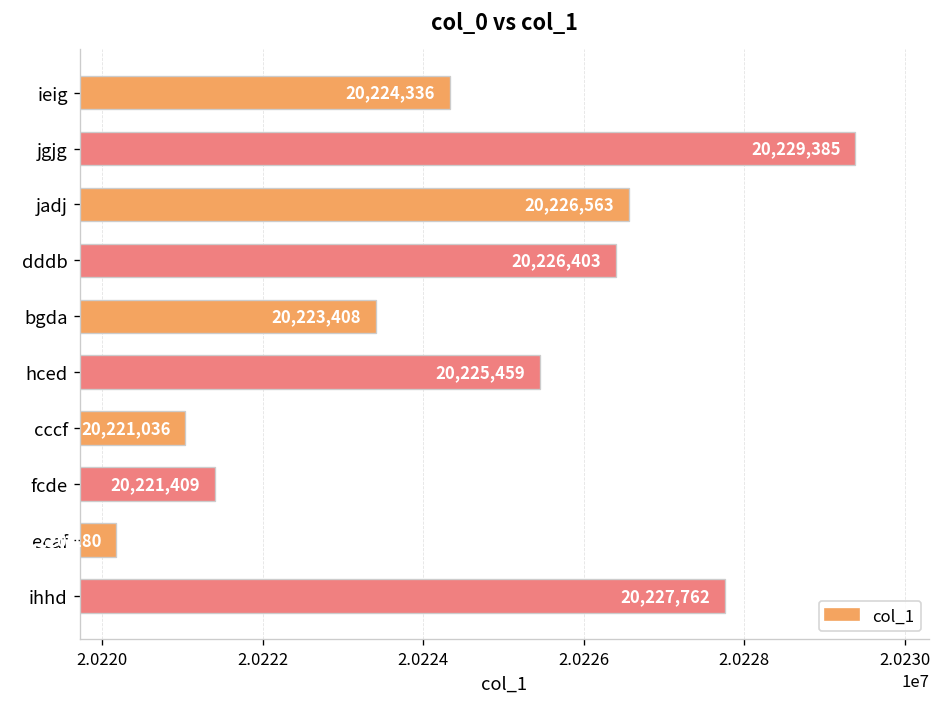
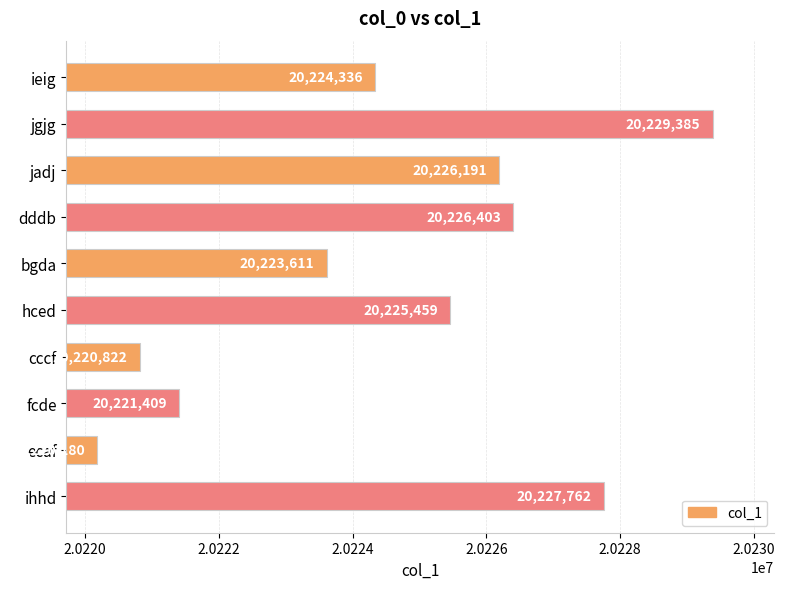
jadj: 20,226,563 -> 20,226,191
bgda: 20,223,408 -> 20,223,611
cccf: 20,221,036 -> 20,220,822
